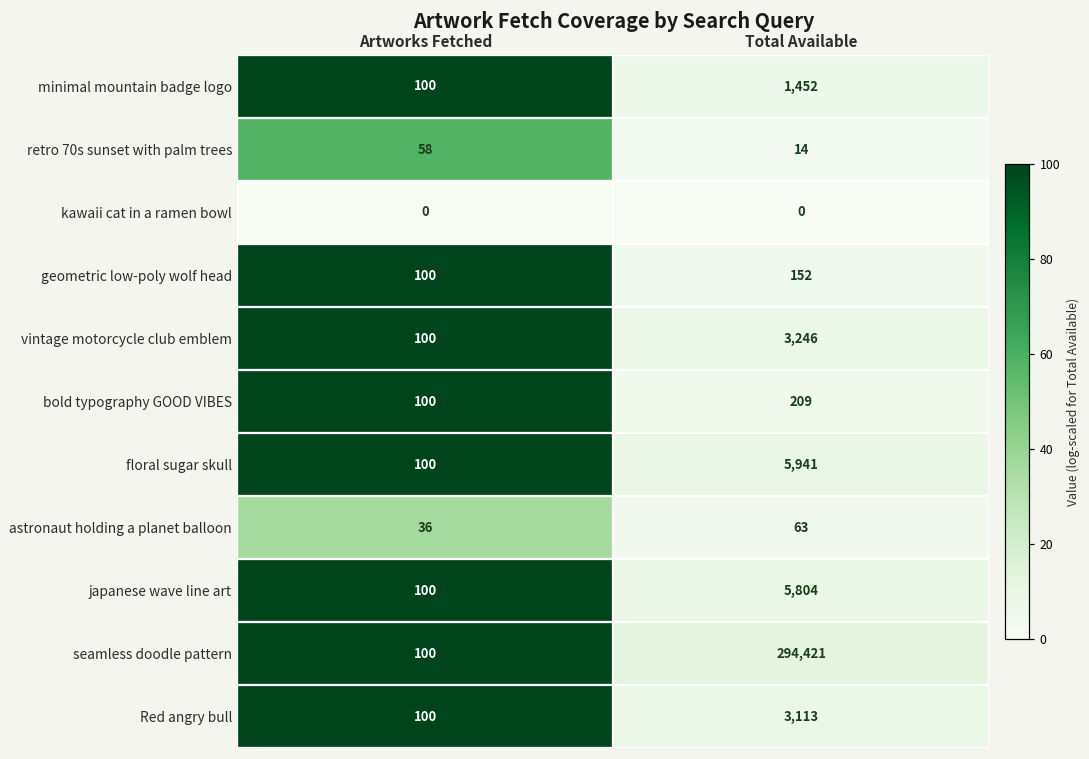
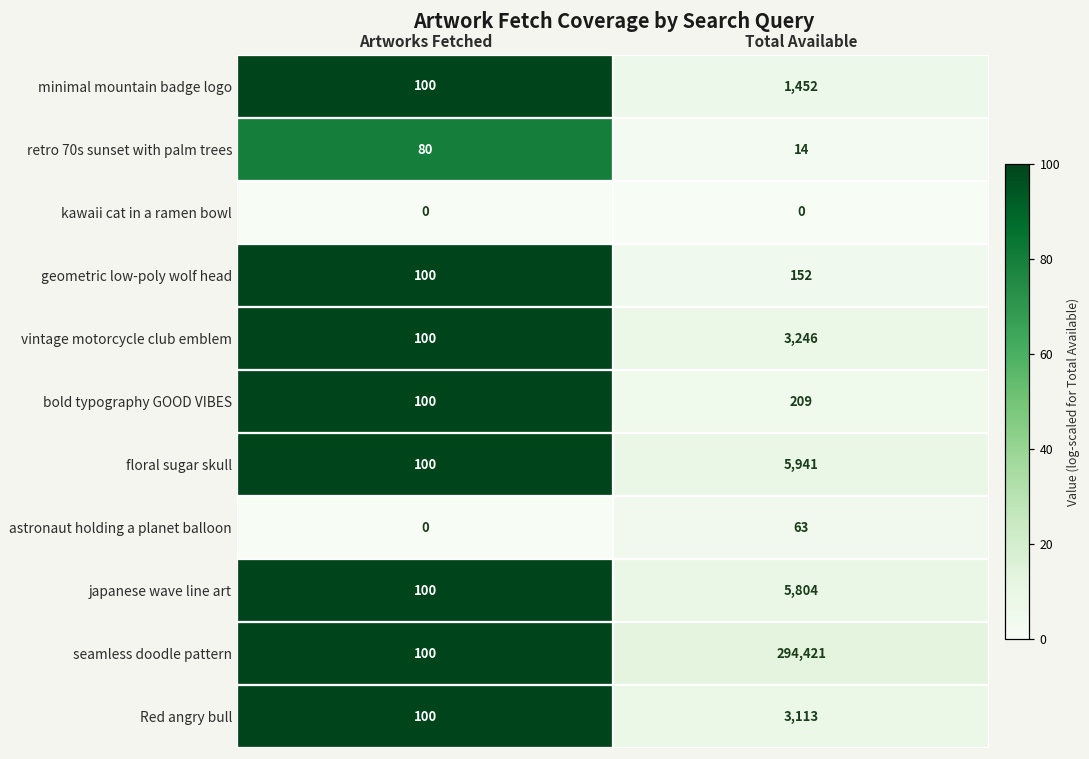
retro 70s sunset with palm trees, Artworks Fetched: 58 -> 80
astronaut holding a planet balloon, Artworks Fetched: 36 -> 0
